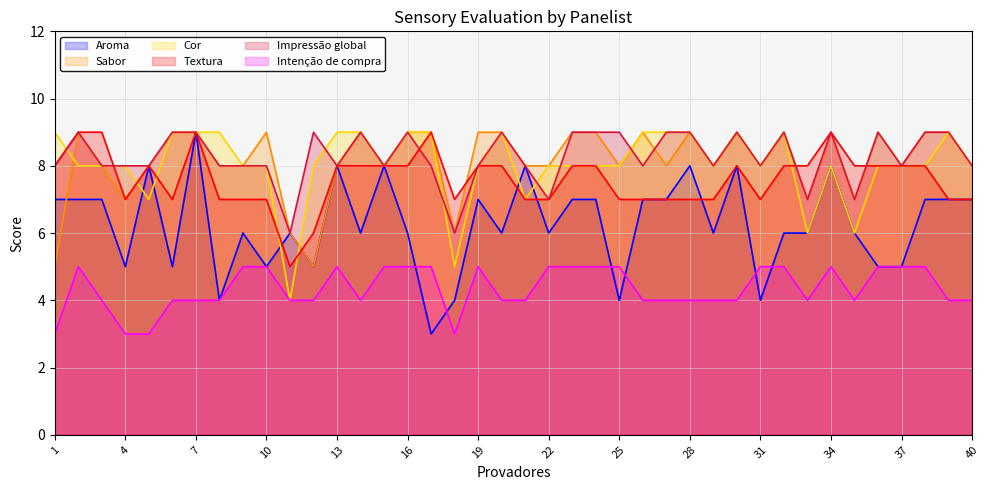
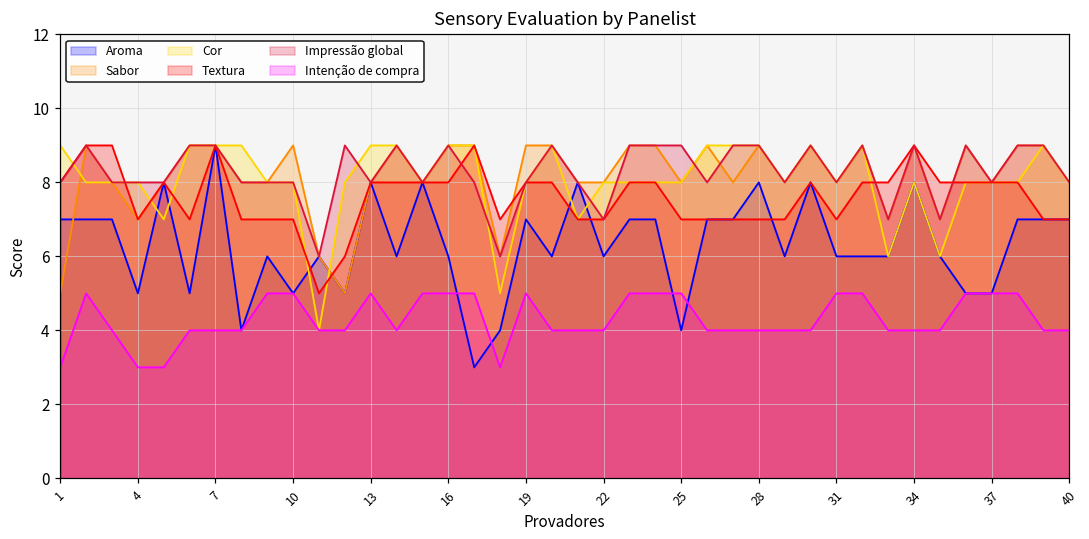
Intenção de compra, 22: 5 -> 4
Aroma, 31: 4 -> 6
Intenção de compra, 34: 5 -> 4
